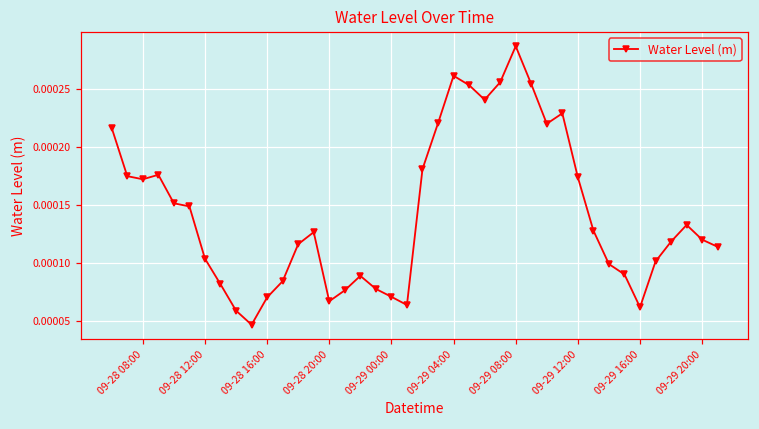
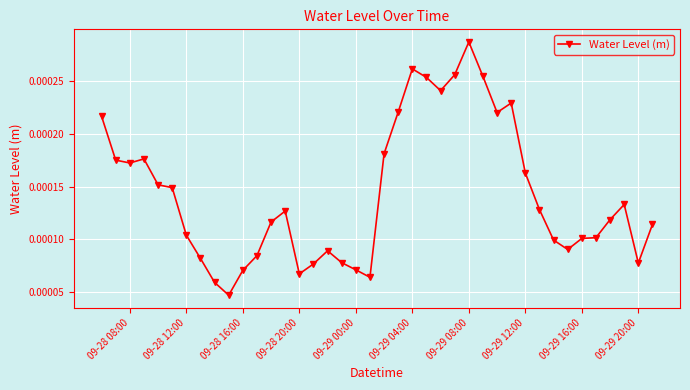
09-29 12:00: 0.000174 -> 0.000163
09-29 16:00: 0.000062 -> 0.000101
09-29 20:00: 0.000120 -> 0.000077
